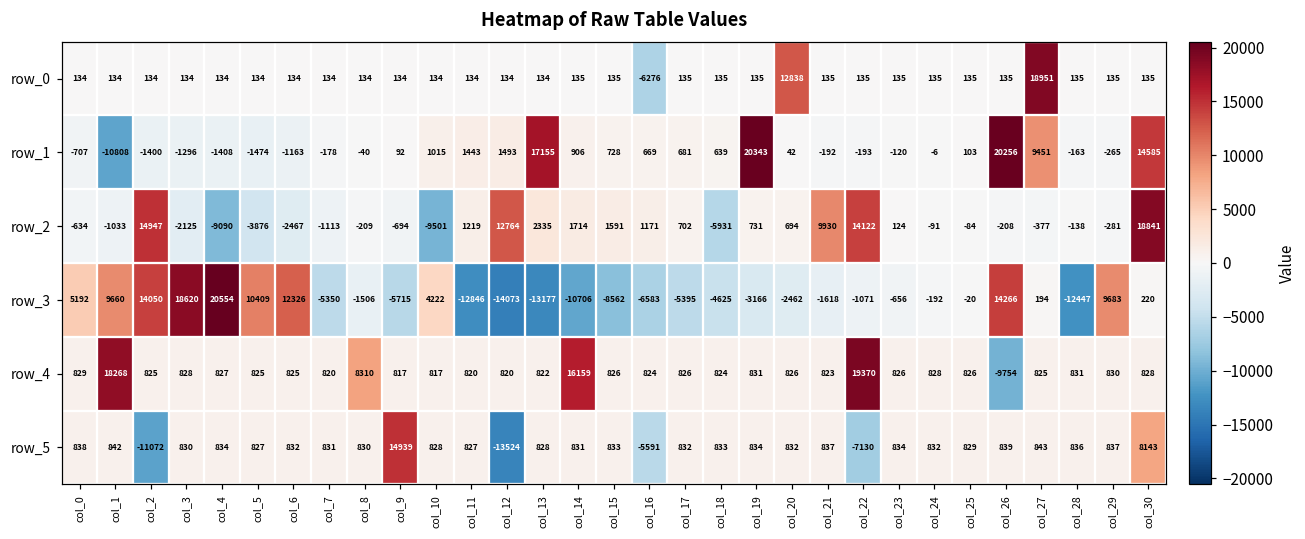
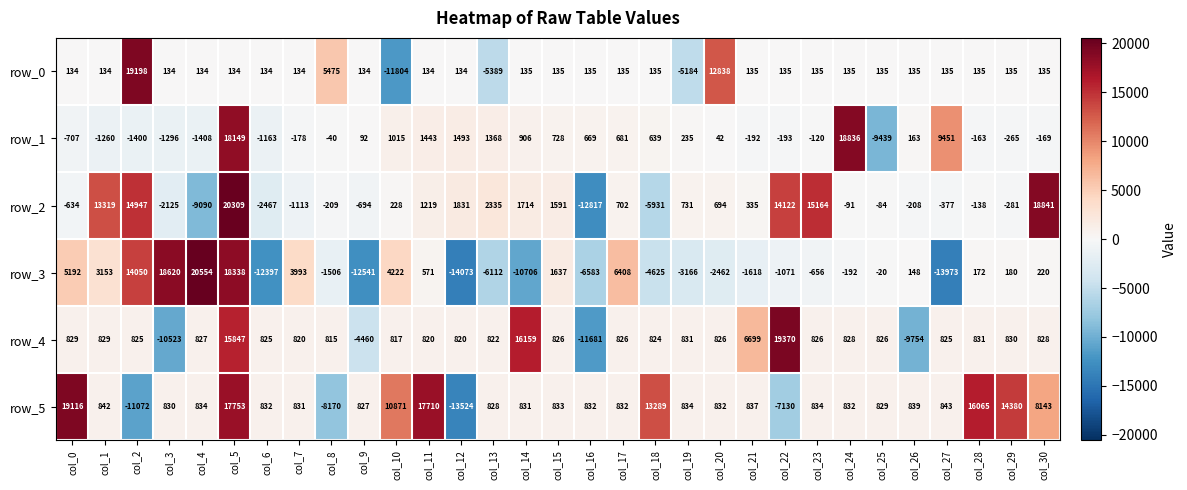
row_0, col_2: 134 -> 19198
row_0, col_8: 134 -> 5475
row_0, col_10: 134 -> -11804
row_0, col_13: 134 -> -5389
row_0, col_16: -6276 -> 135
row_0, col_19: 135 -> -5184
row_0, col_27: 18951 -> 135
row_1, col_1: -10808 -> -1260
row_1, col_5: -1474 -> 18149
row_1, col_13: 17155 -> 1368
row_1, col_19: 20343 -> 235
row_1, col_24: -6 -> 18836
row_1, col_25: 103 -> -9439
row_1, col_26: 20256 -> 163
row_1, col_30: 14585 -> -169
row_2, col_1: -1033 -> 13319
row_2, col_5: -3876 -> 20309
row_2, col_10: -9501 -> 228
row_2, col_12: 12764 -> 1831
row_2, col_16: 1171 -> -12817
row_2, col_21: 9930 -> 335
row_2, col_23: 124 -> 15164
row_3, col_1: 9660 -> 3153
row_3, col_5: 10409 -> 18338
row_3, col_6: 12326 -> -12397
row_3, col_7: -5350 -> 3993
row_3, col_9: -5715 -> -12541
row_3, col_11: -12846 -> 571
row_3, col_13: -13177 -> -6112
row_3, col_15: -8562 -> 1637
row_3, col_17: -5395 -> 6408
row_3, col_26: 14266 -> 148
row_3, col_27: 194 -> -13973
row_3, col_28: -12447 -> 172
row_3, col_29: 9683 -> 180
row_4, col_1: 18268 -> 829
row_4, col_3: 828 -> -10523
row_4, col_5: 825 -> 15847
row_4, col_8: 8310 -> 815
row_4, col_9: 817 -> -4460
row_4, col_16: 824 -> -11681
row_4, col_21: 823 -> 6699
row_5, col_0: 838 -> 19116
row_5, col_5: 827 -> 17753
row_5, col_8: 830 -> -8170
row_5, col_9: 14939 -> 827
row_5, col_10: 828 -> 10871
row_5, col_11: 827 -> 17710
row_5, col_16: -5591 -> 832
row_5, col_18: 833 -> 13289
row_5, col_28: 836 -> 16065
row_5, col_29: 837 -> 14380
